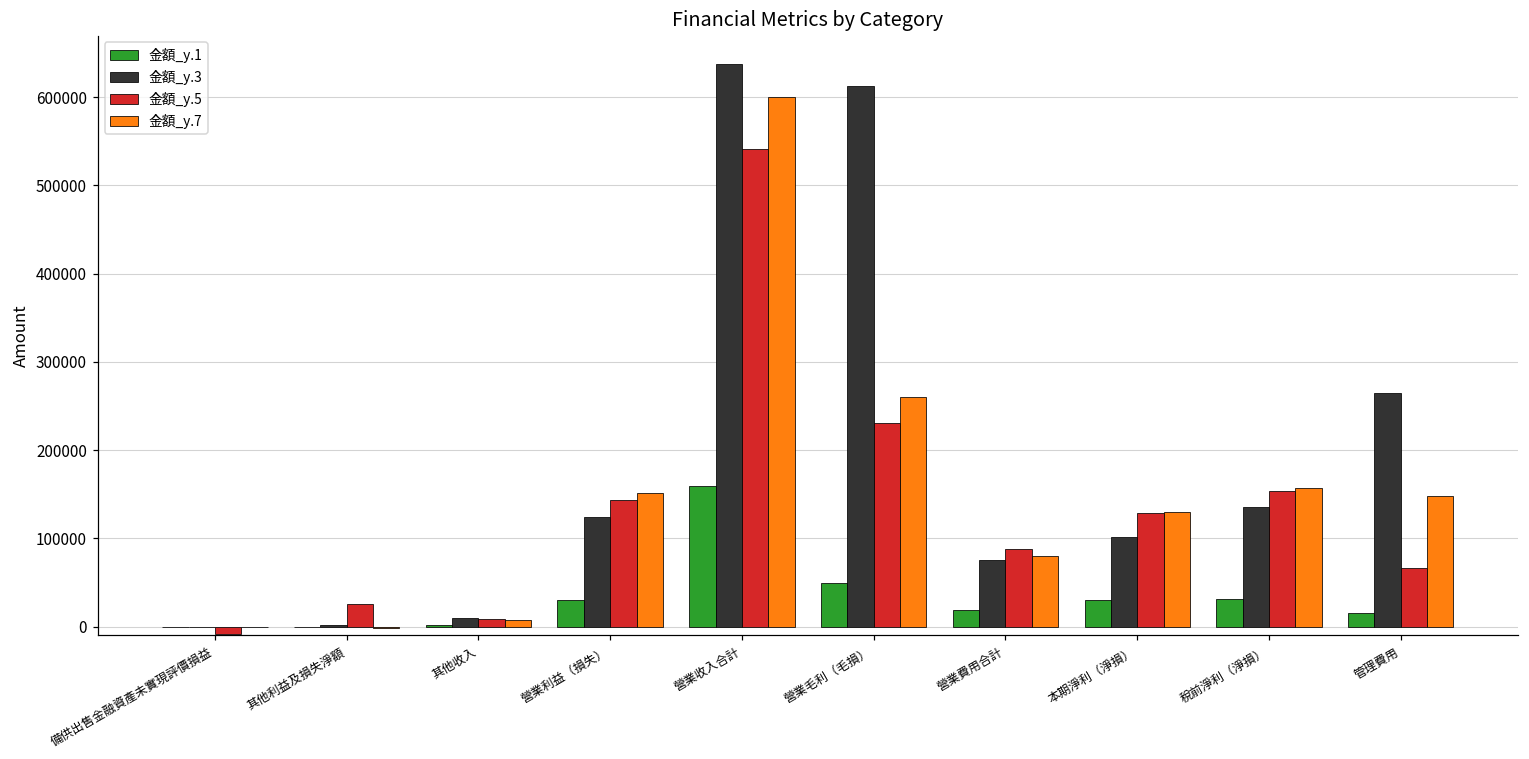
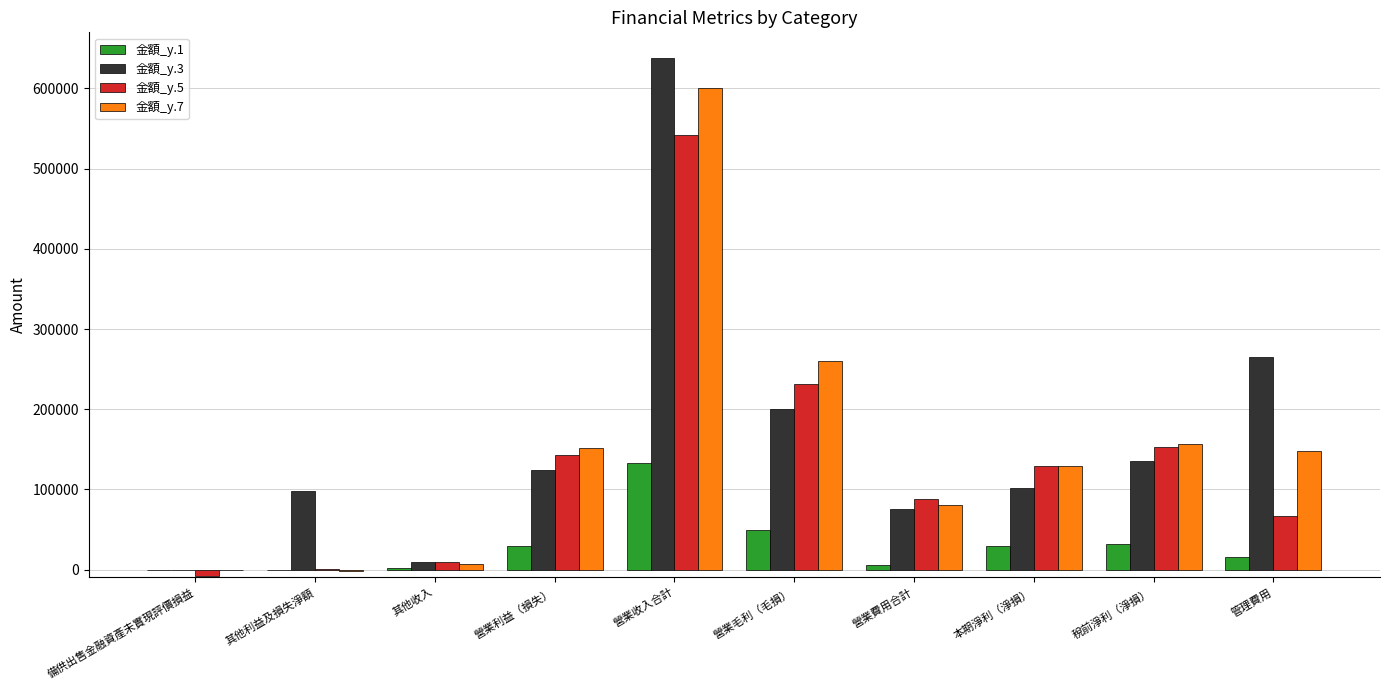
金額_y.3, 其他利益及損失淨額: 0 -> 100000
金額_y.5, 其他利益及損失淨額: 30000 -> 0
金額_y.1, 營業收入合計: 160000 -> 130000
金額_y.3, 營業毛利（毛損）: 610000 -> 200000
金額_y.1, 營業費用合計: 20000 -> 10000
